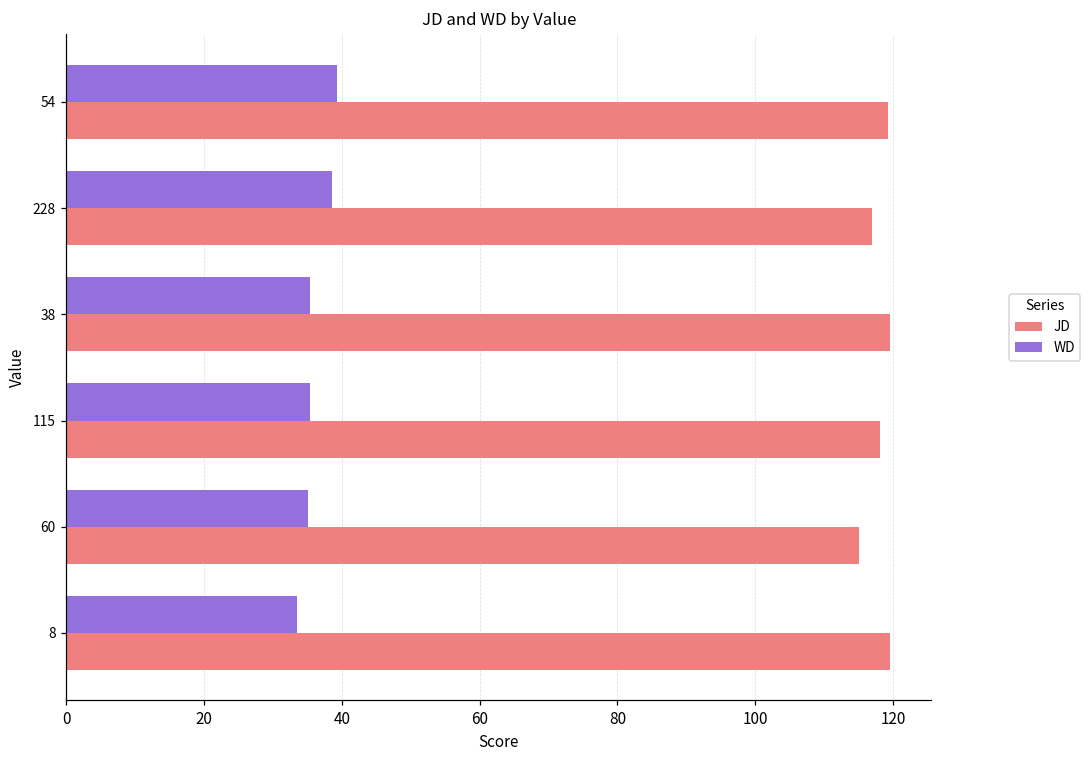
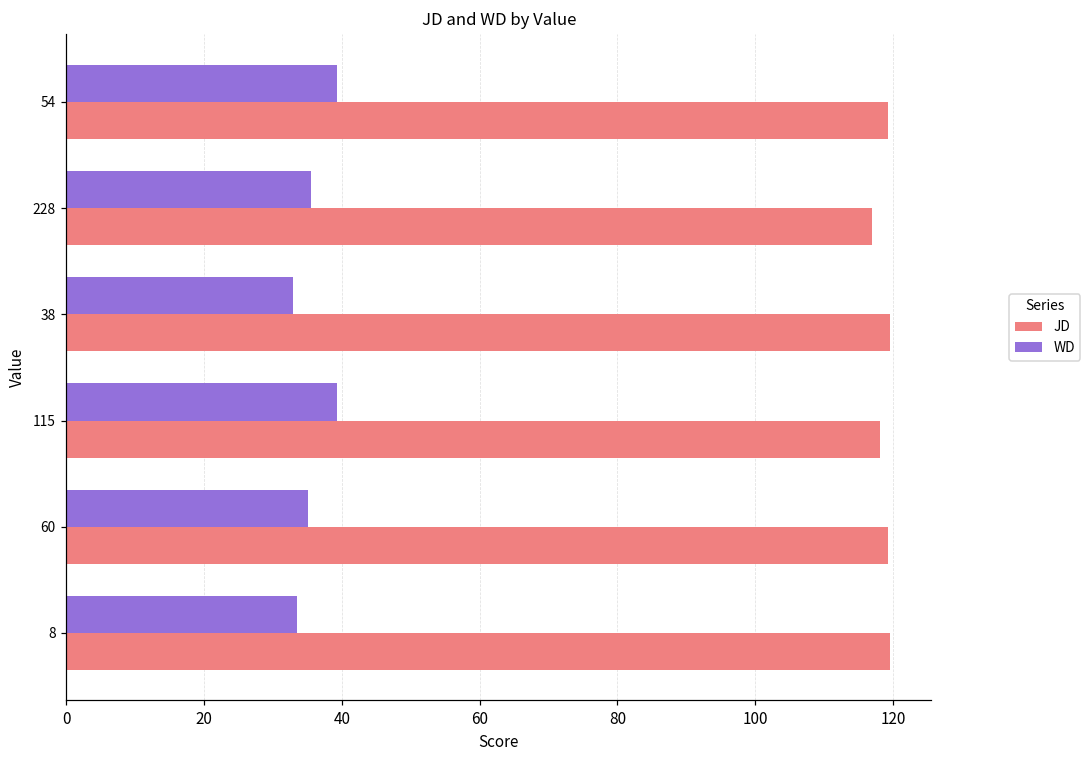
WD, 228: 39 -> 36
WD, 38: 35 -> 33
WD, 115: 35 -> 39
JD, 60: 115 -> 119
